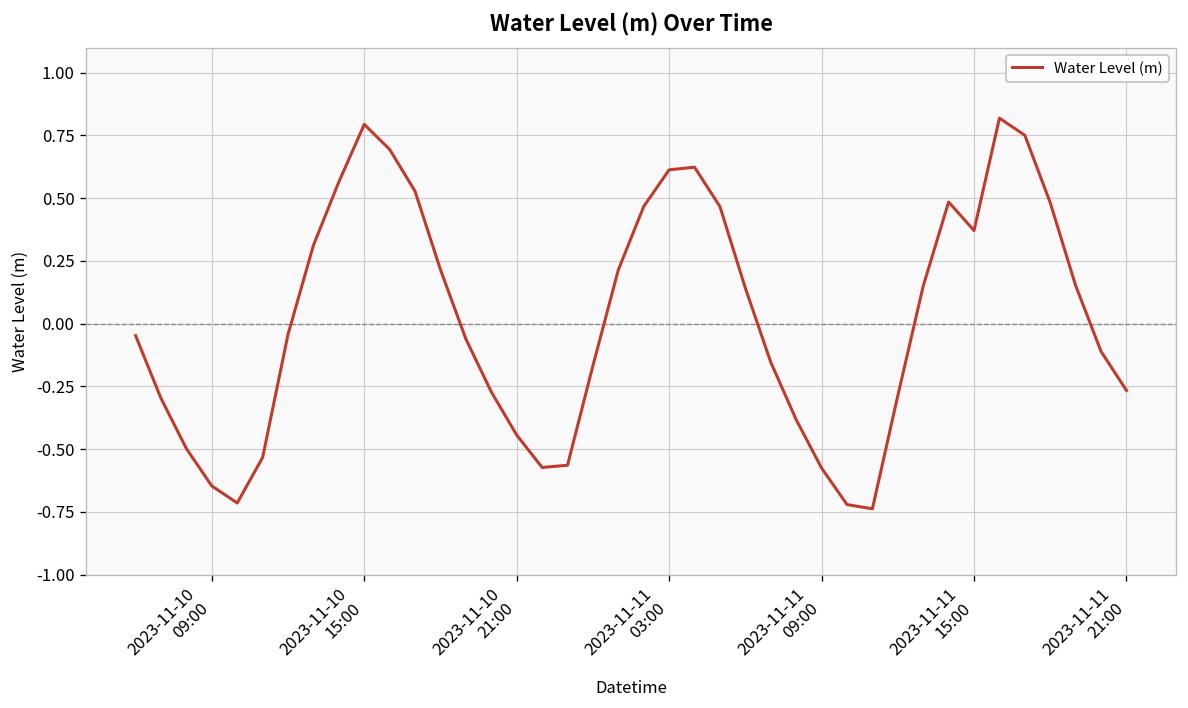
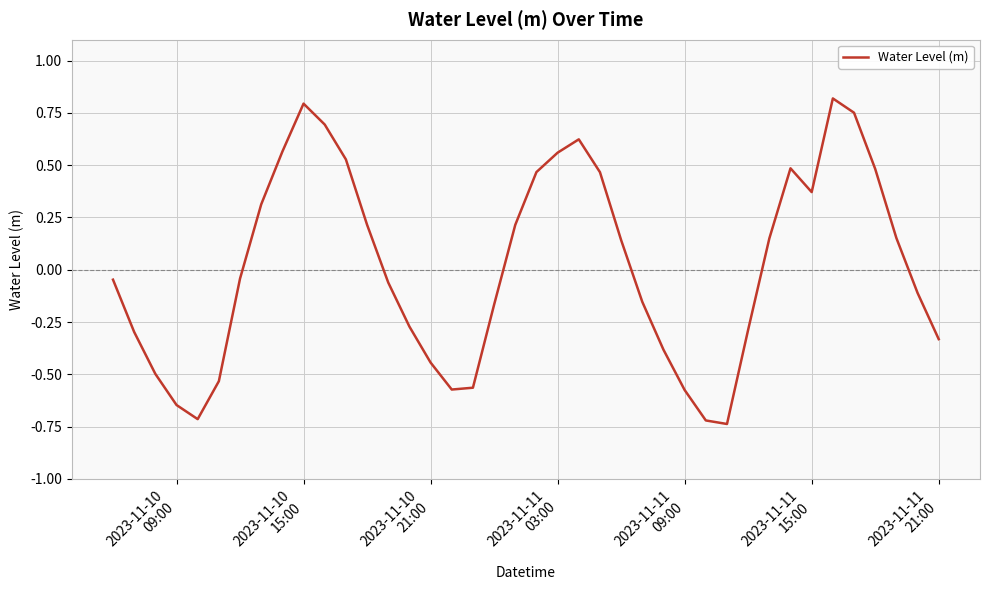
2023-11-11 03:00: 0.61 -> 0.56
2023-11-11 21:00: -0.27 -> -0.33
